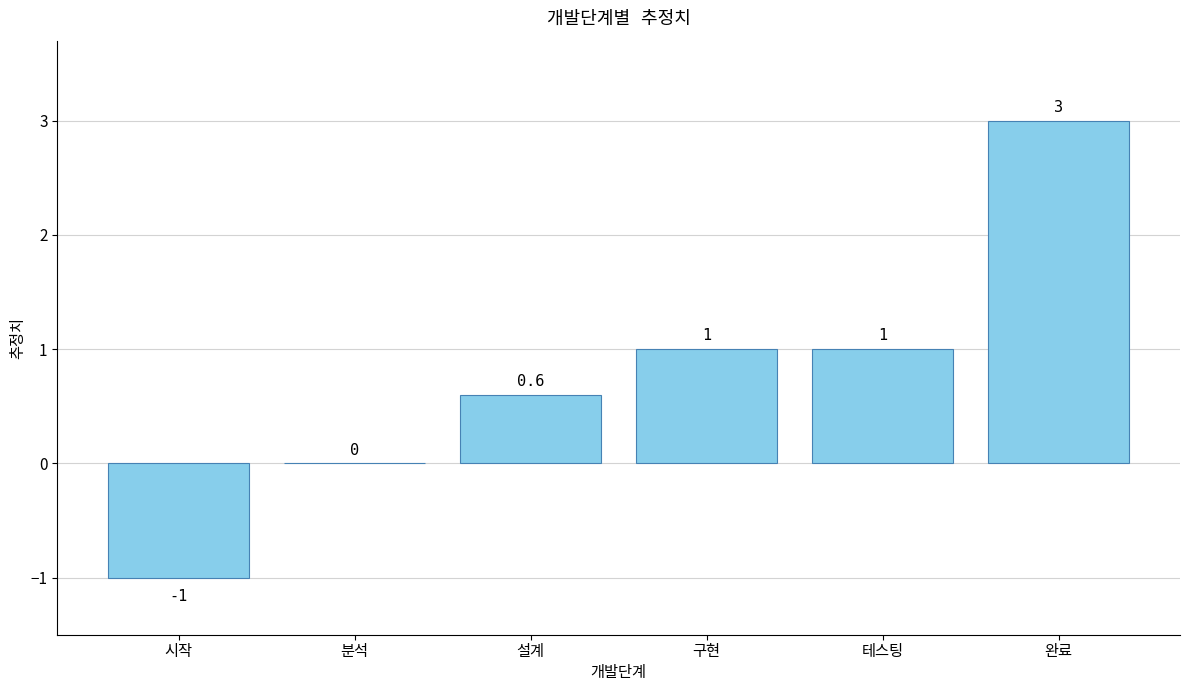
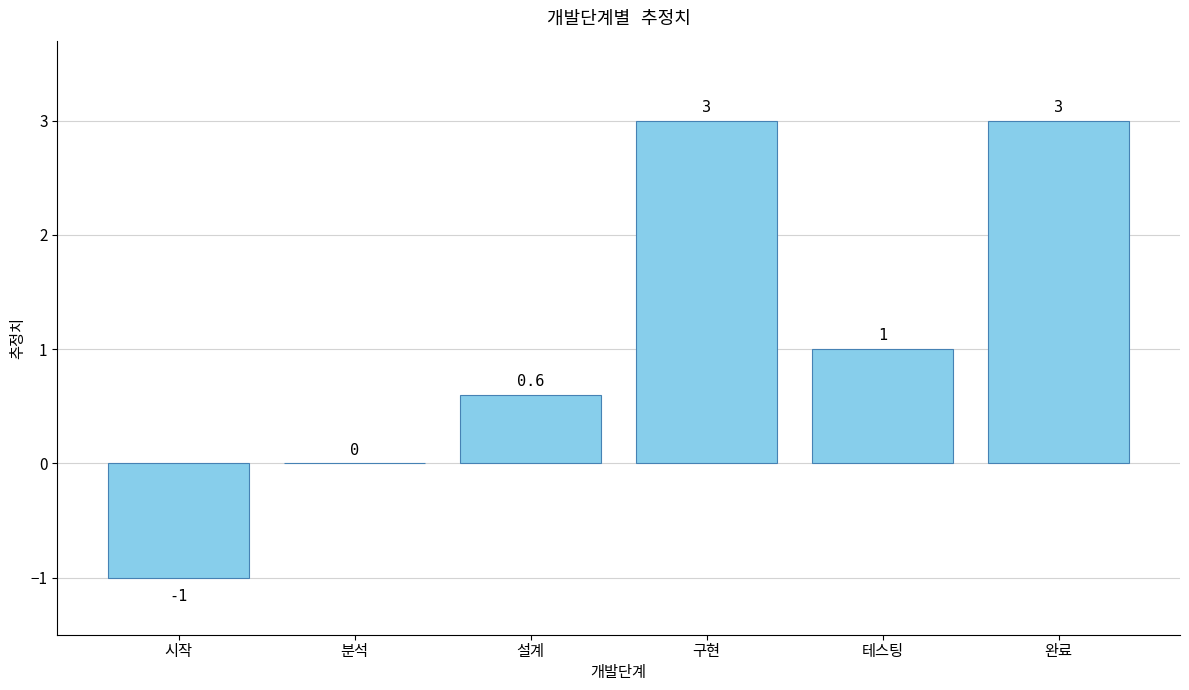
구현: 1 -> 3
